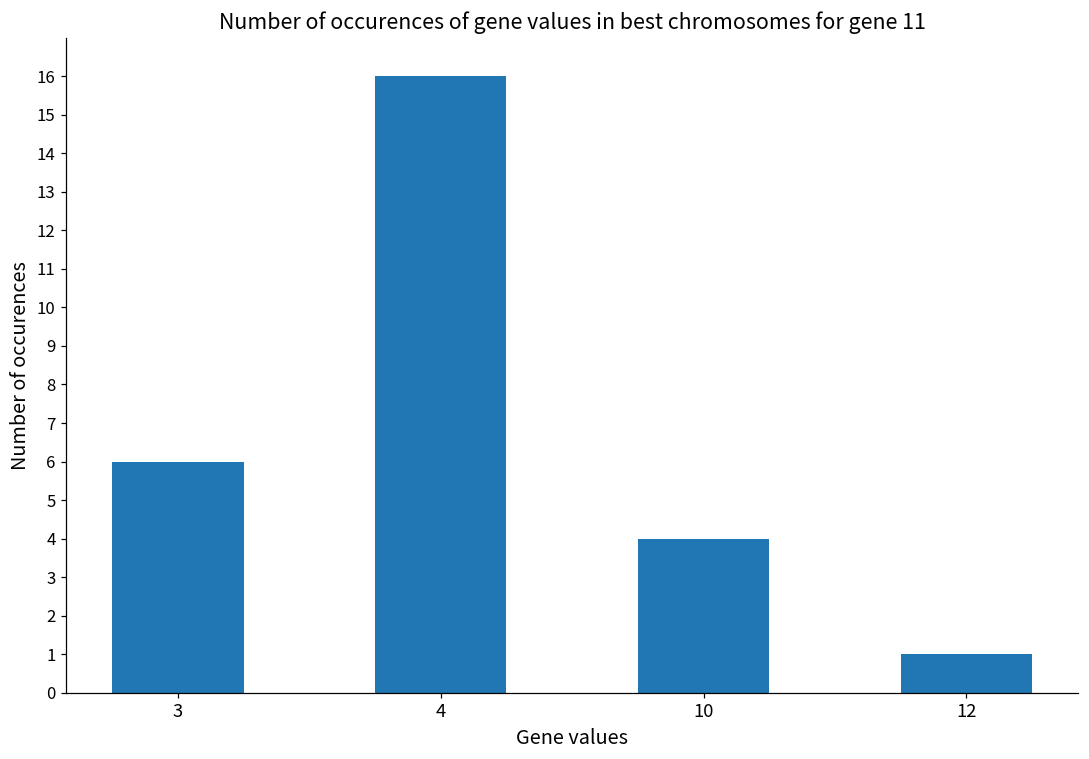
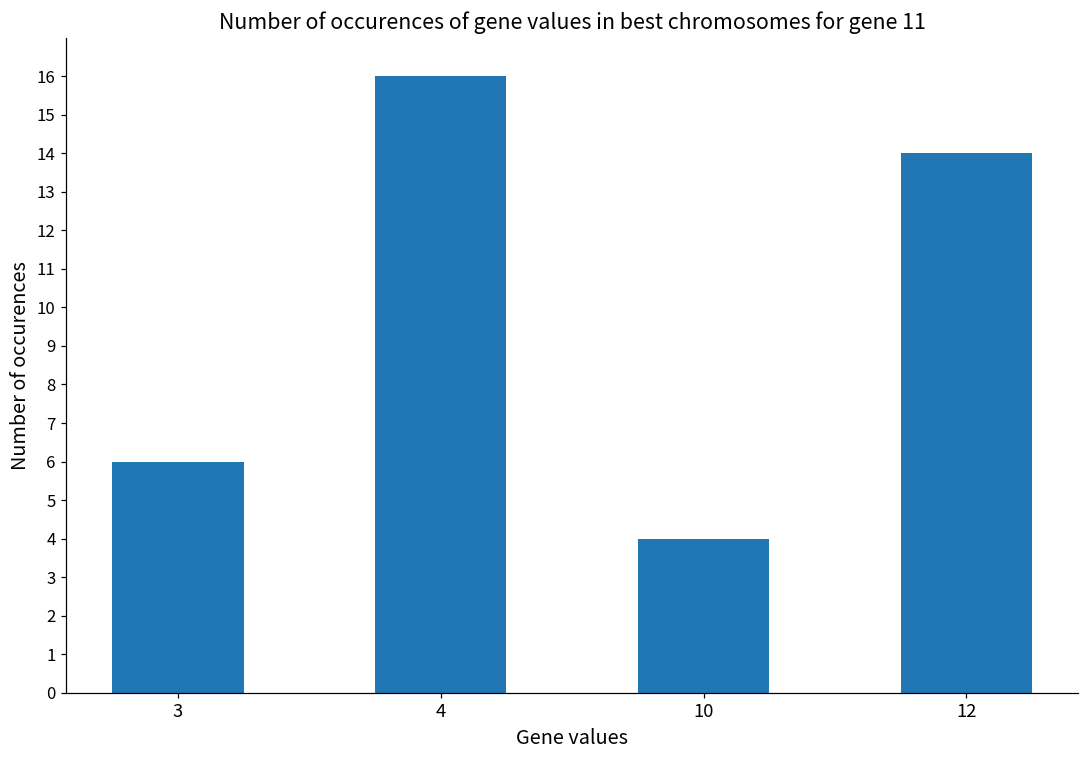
12: 1 -> 14
